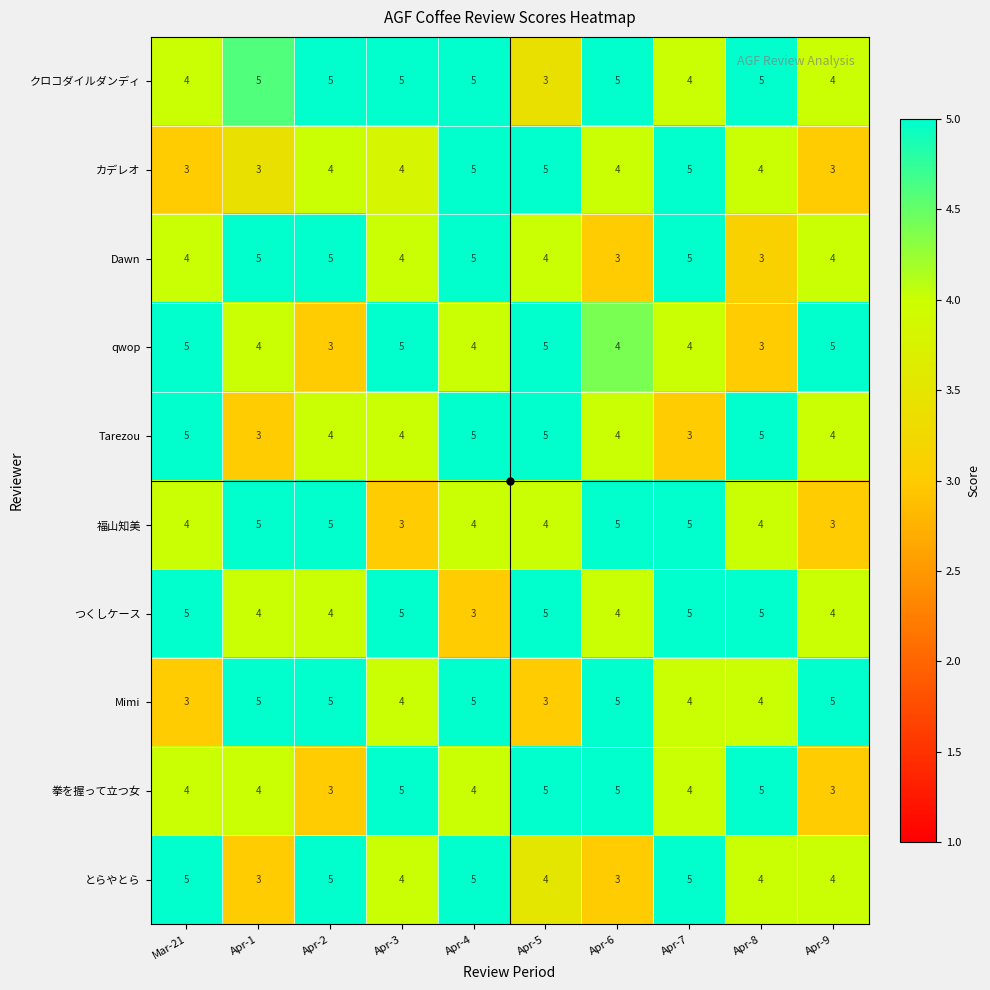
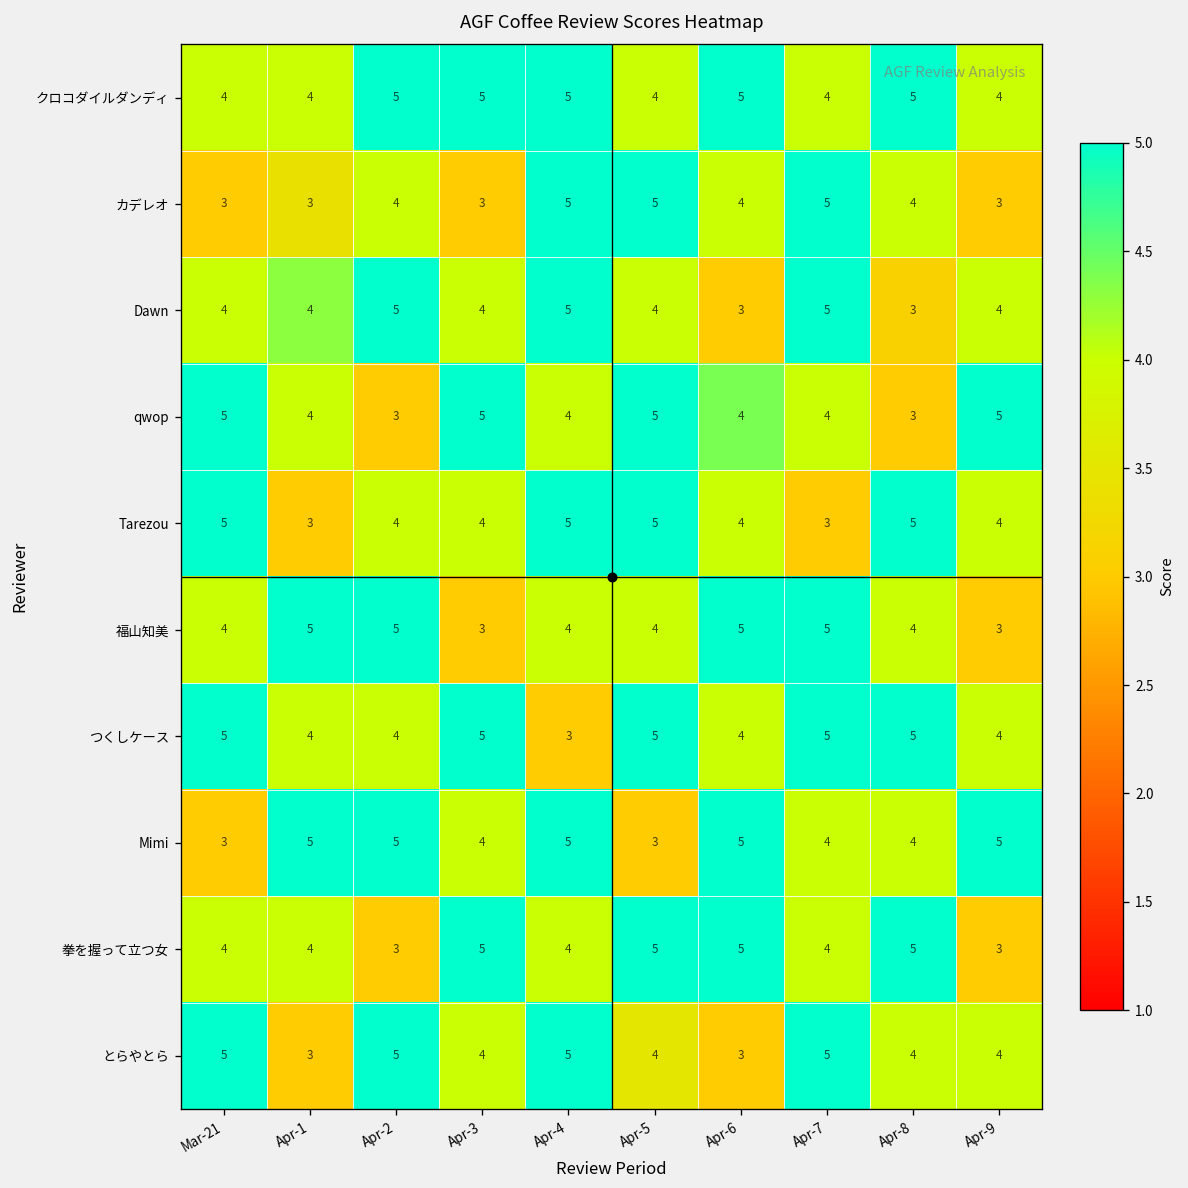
クロコダイルダンディ, Apr-1: 5 -> 4
クロコダイルダンディ, Apr-5: 3 -> 4
カデレオ, Apr-3: 4 -> 3
Dawn, Apr-1: 5 -> 4
